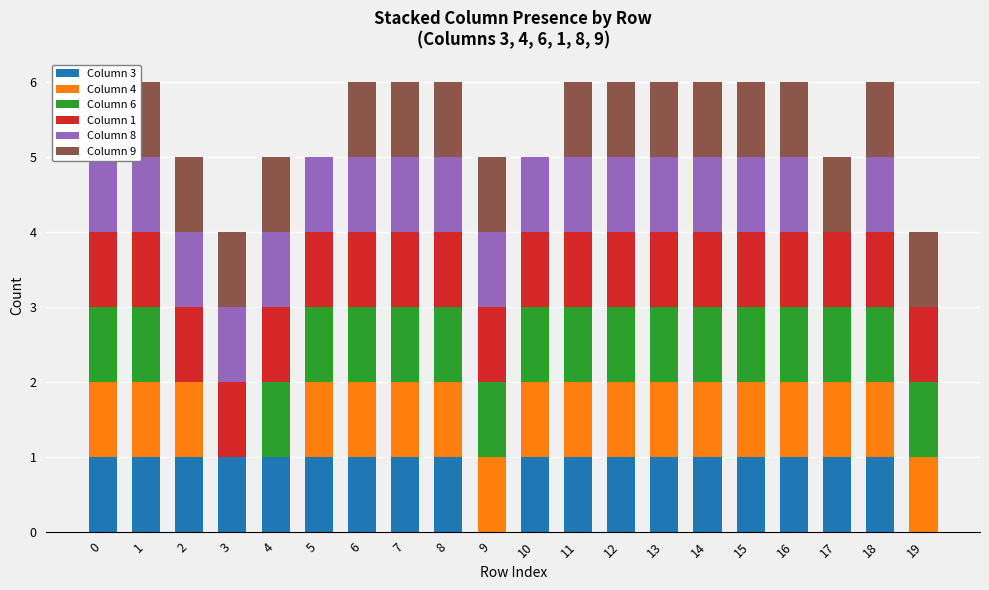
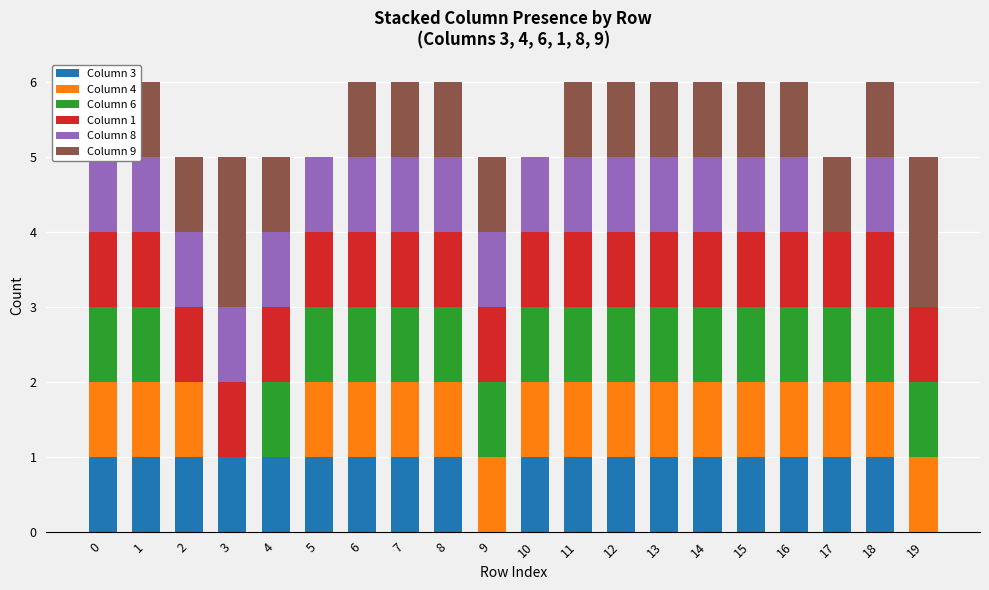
Column 9, 3: 1 -> 2
Column 9, 19: 1 -> 2
